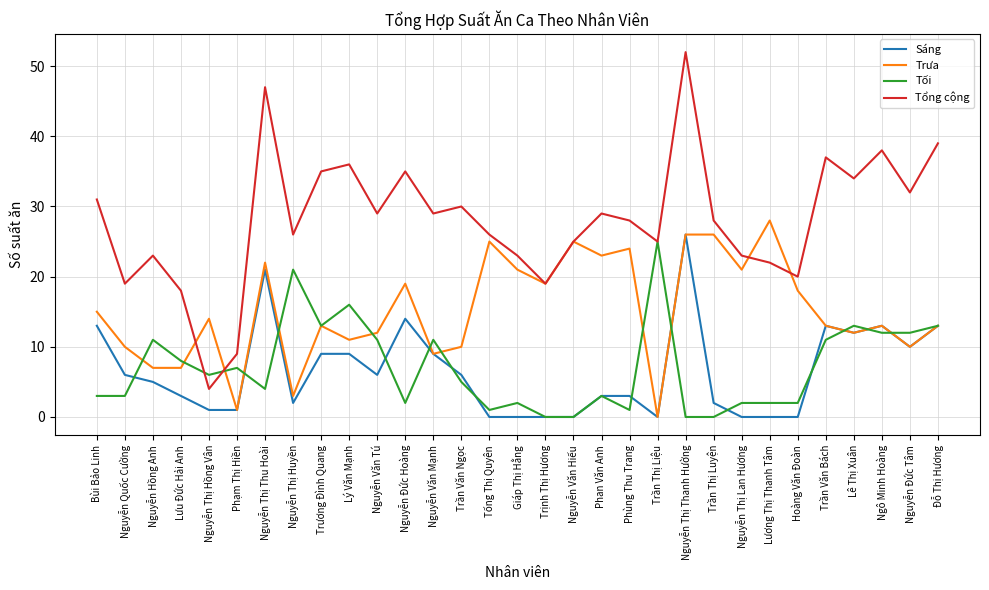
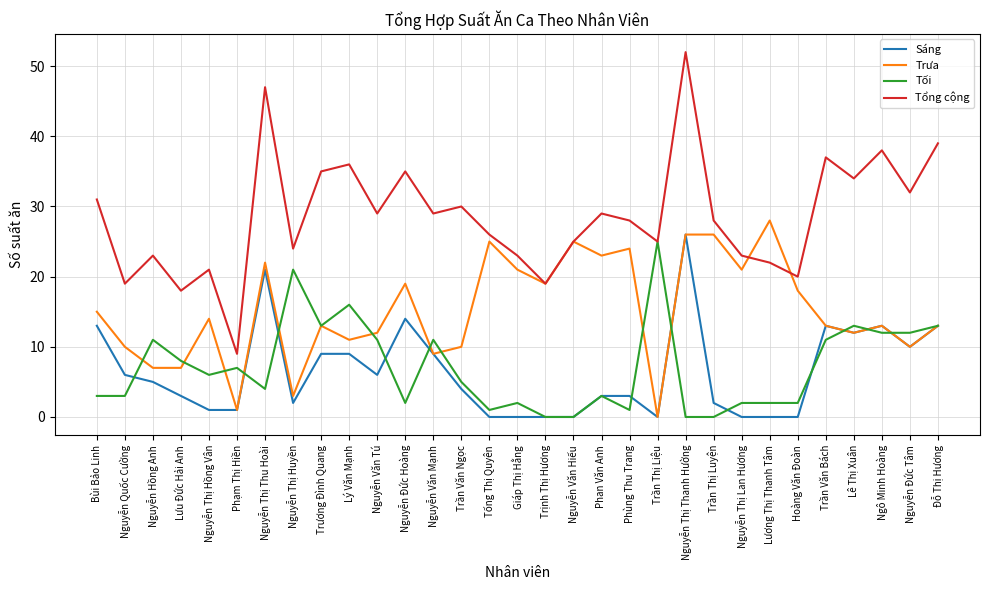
Tổng cộng, Nguyễn Thị Hồng Vân: 4 -> 21
Tổng cộng, Nguyễn Thị Huyền: 26 -> 24
Sáng, Trần Văn Ngọc: 6 -> 4
